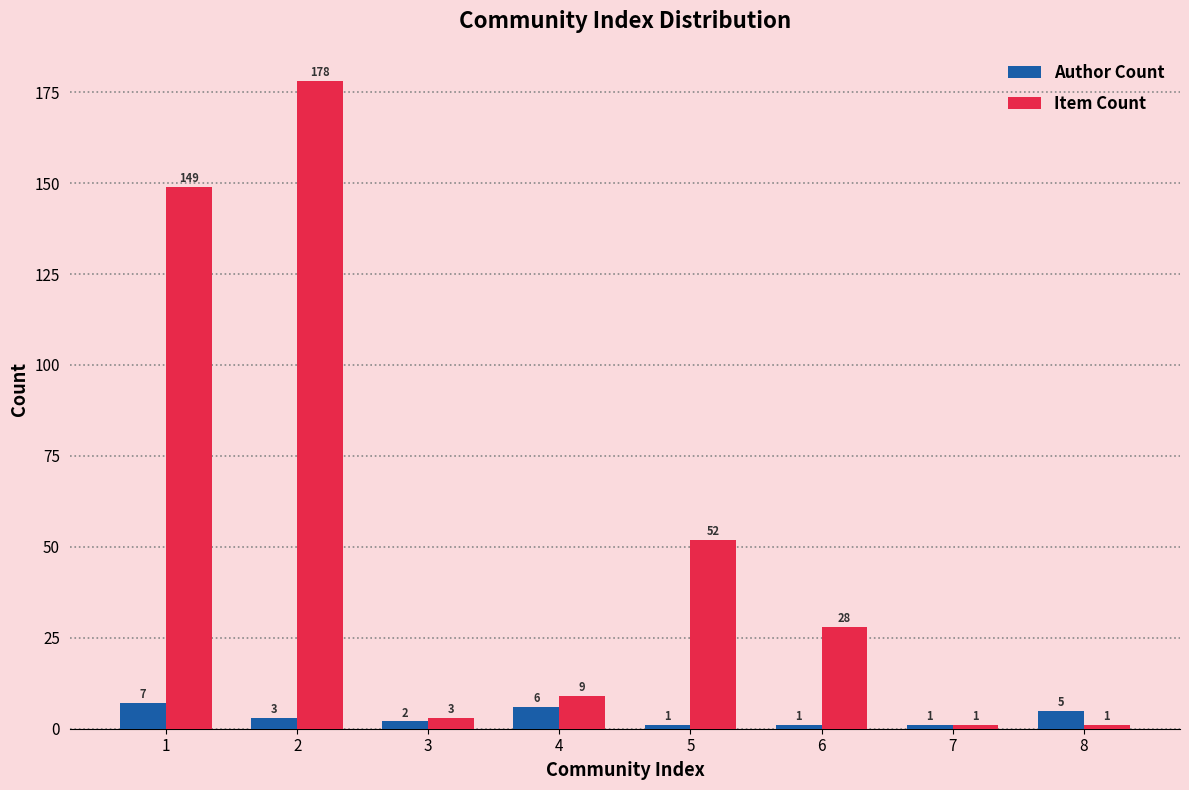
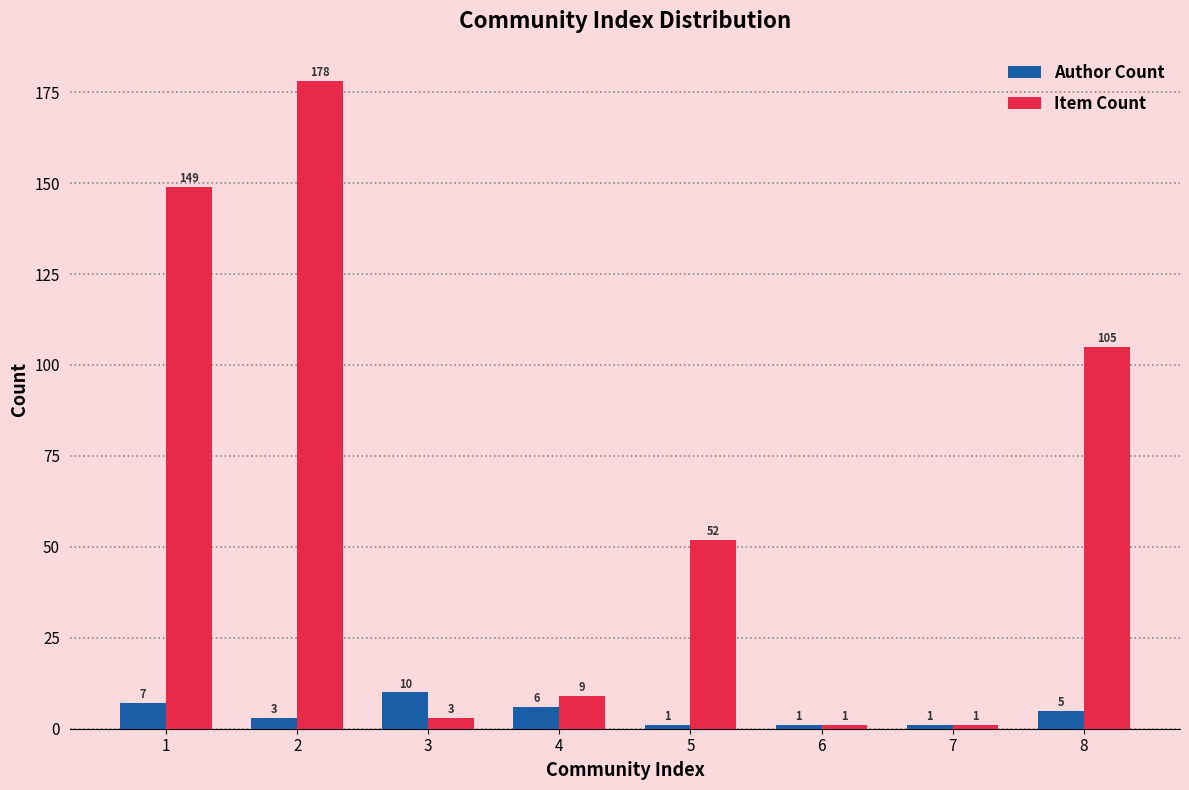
Author Count, 3: 2 -> 10
Item Count, 6: 28 -> 1
Item Count, 8: 1 -> 105
